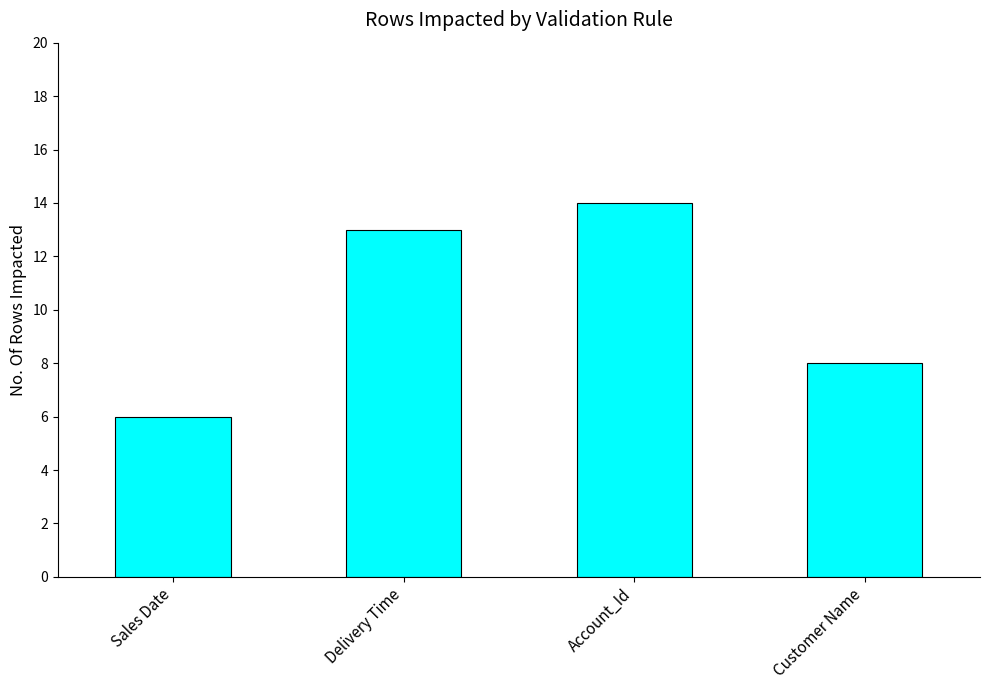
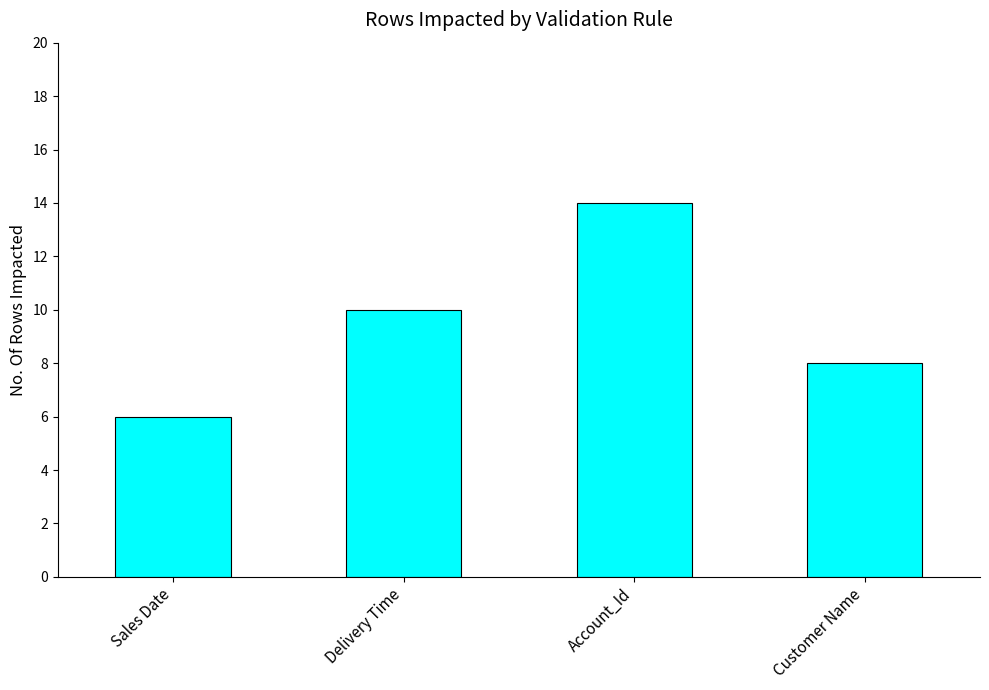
Delivery Time: 13 -> 10
